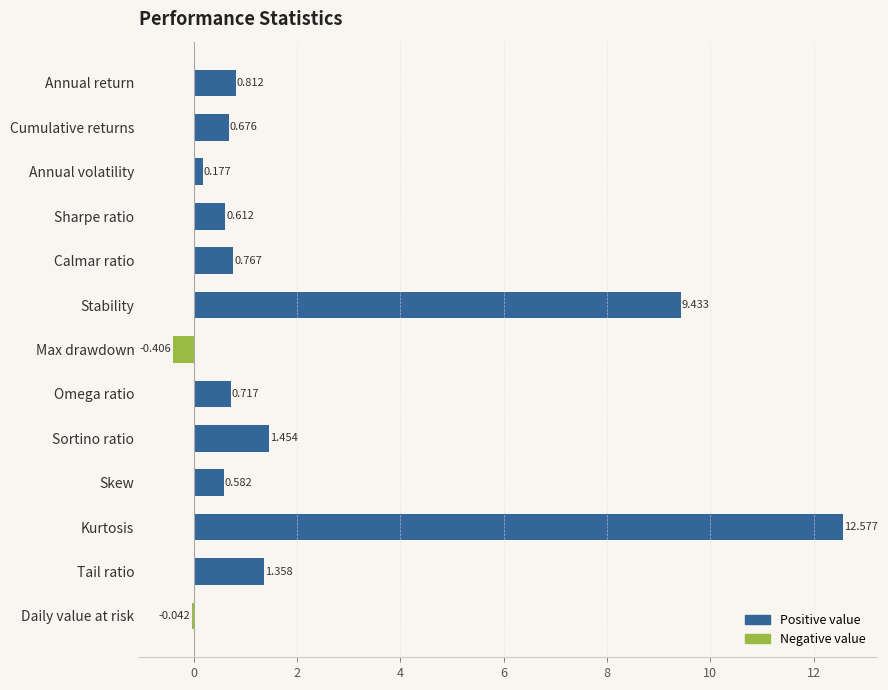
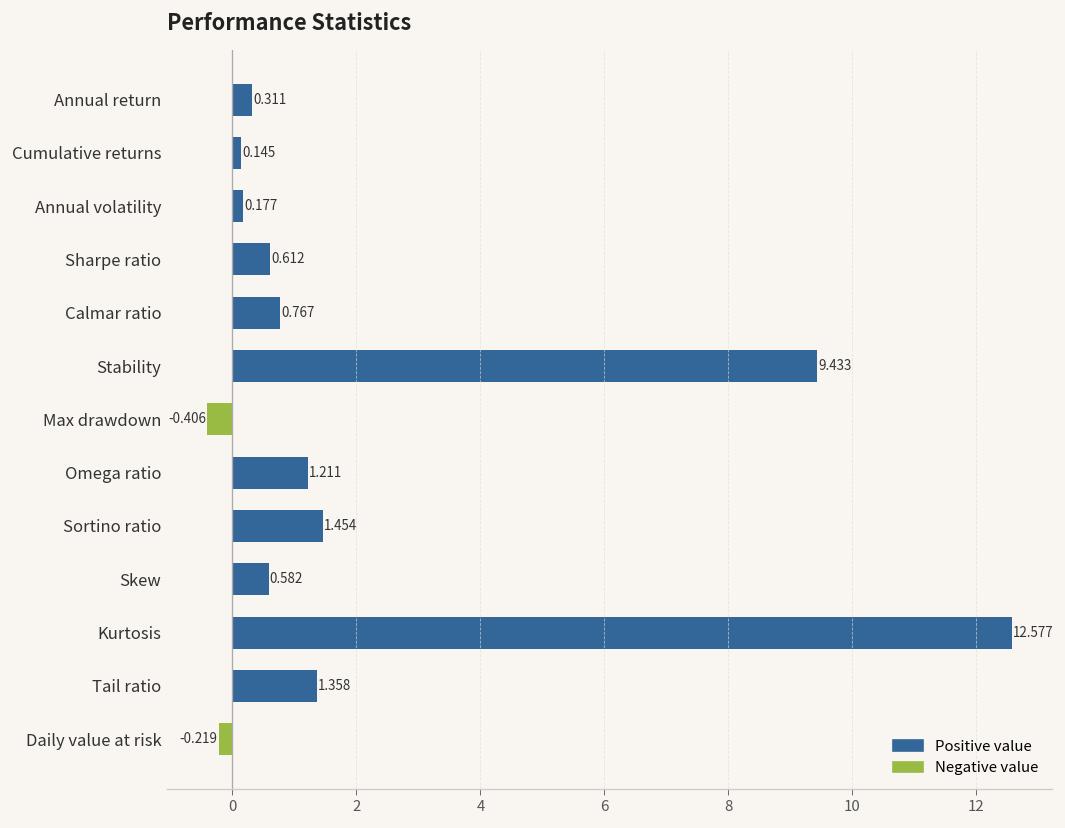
Annual return: 0.812 -> 0.311
Cumulative returns: 0.676 -> 0.145
Omega ratio: 0.717 -> 1.211
Daily value at risk: -0.042 -> -0.219
